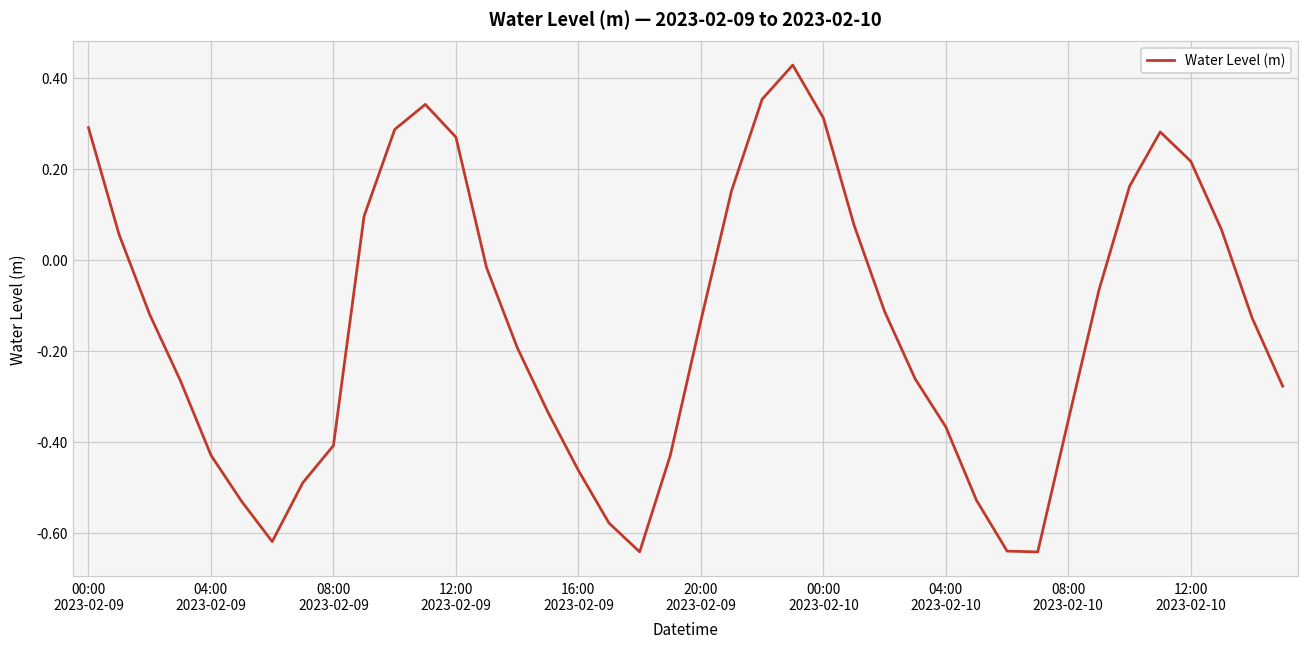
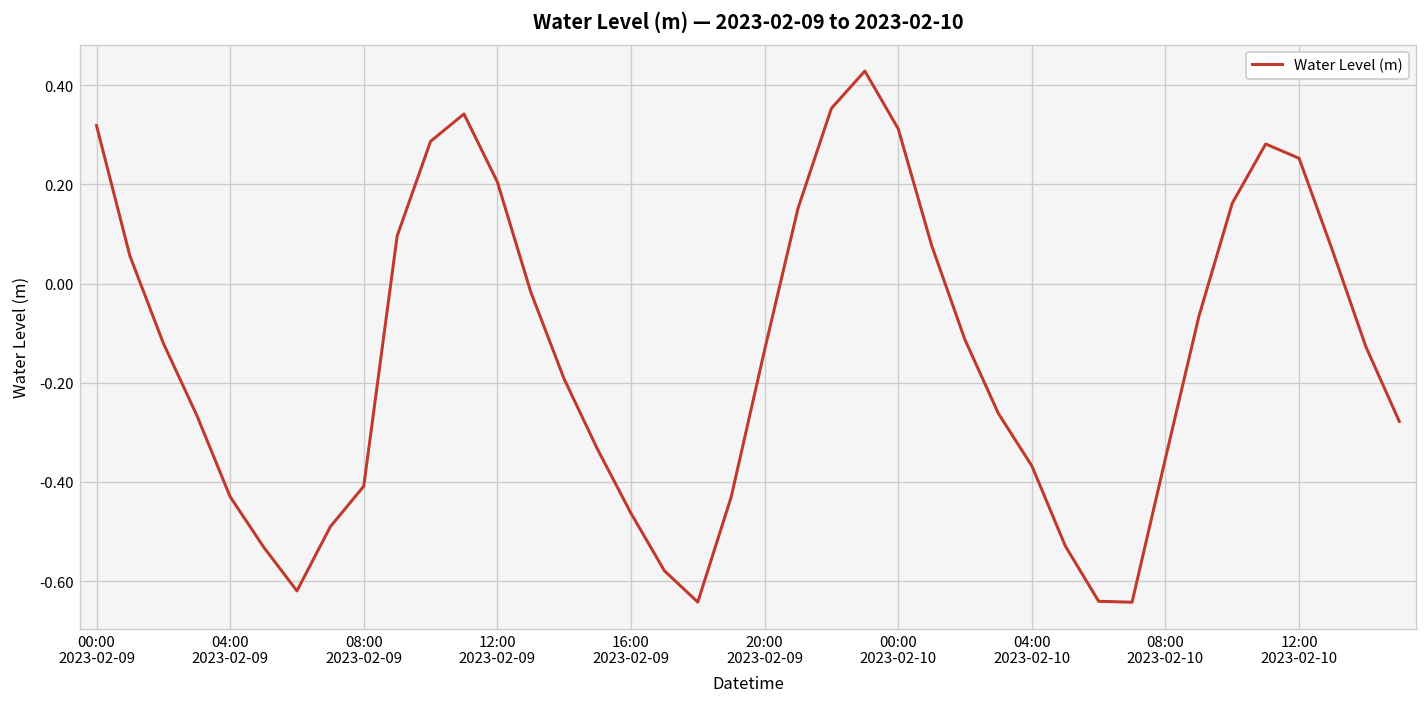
00:00 2023-02-09: 0.29 -> 0.32
12:00 2023-02-09: 0.27 -> 0.20
12:00 2023-02-10: 0.22 -> 0.25
